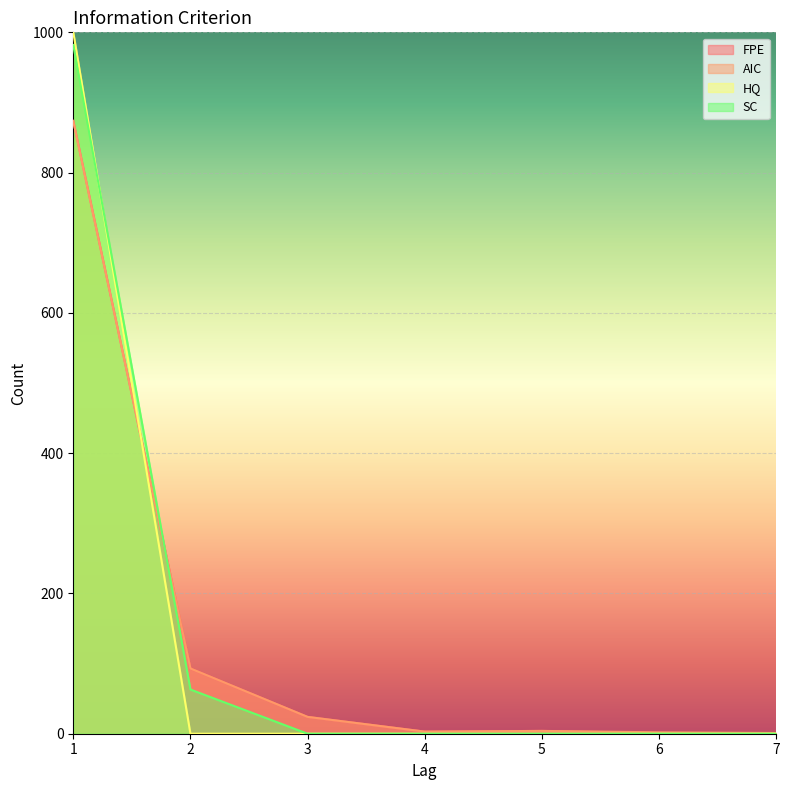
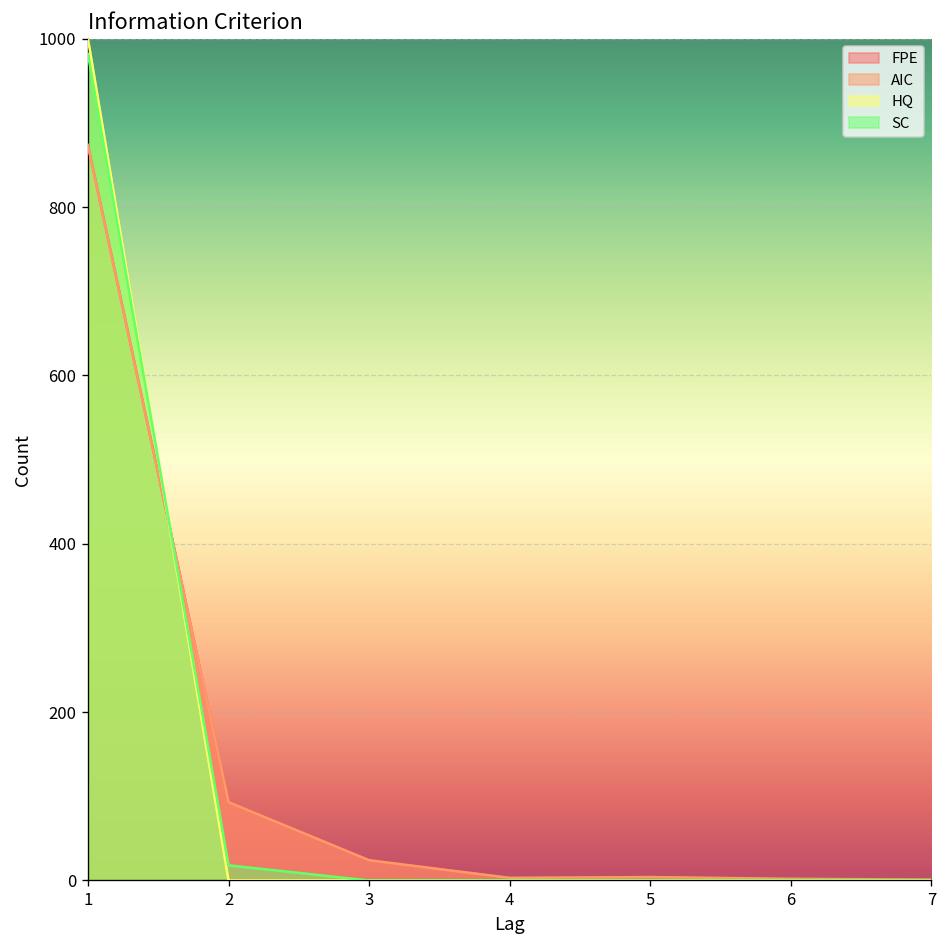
SC, 2: 60 -> 20
